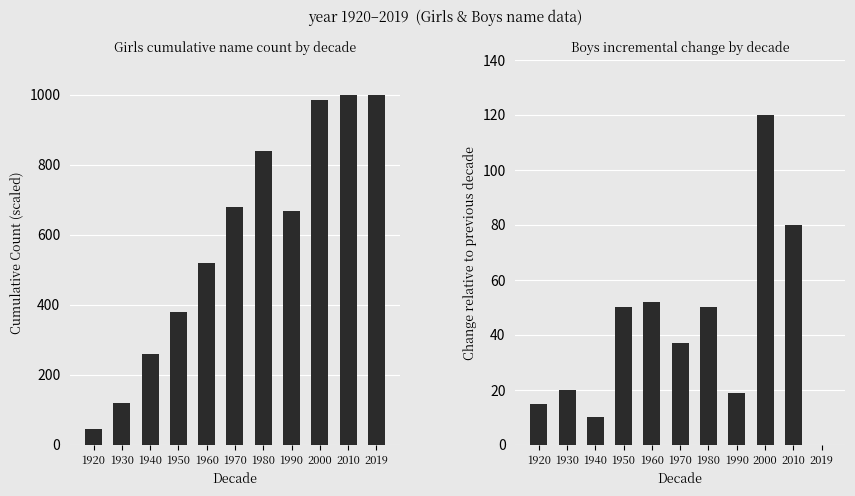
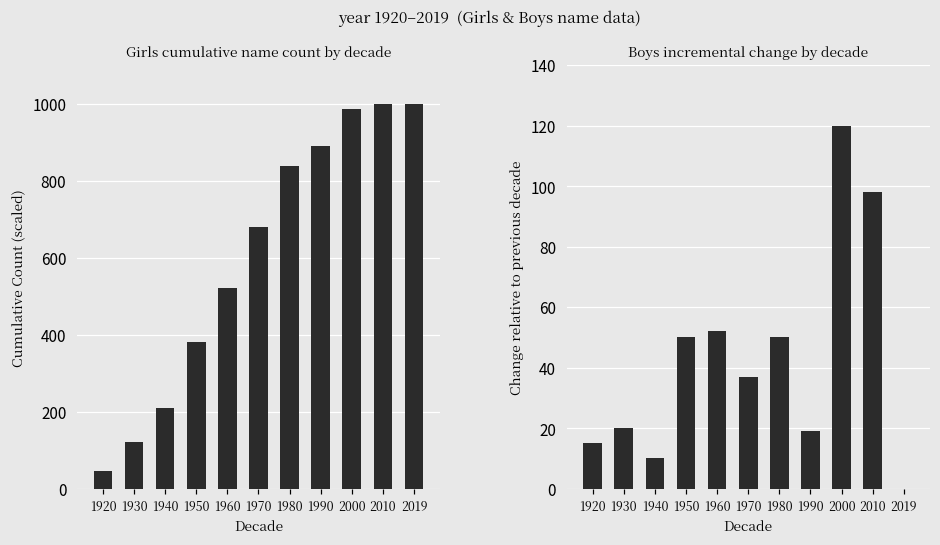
Girls cumulative name count by decade, 1940: 260 -> 210
Girls cumulative name count by decade, 1990: 670 -> 890
Boys incremental change by decade, 2010: 80 -> 98
